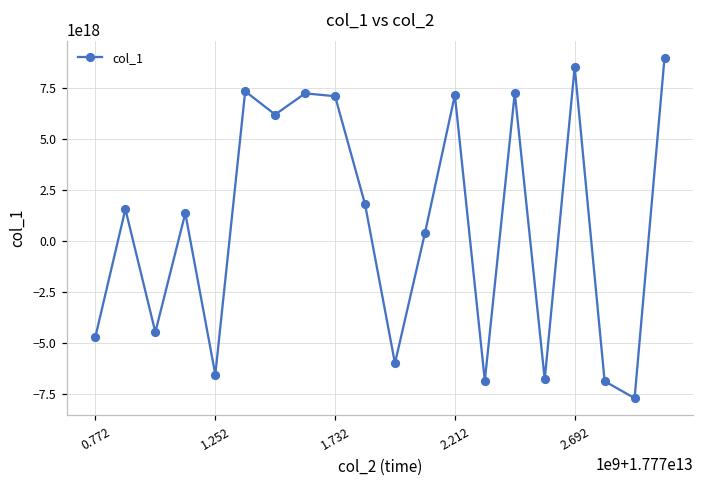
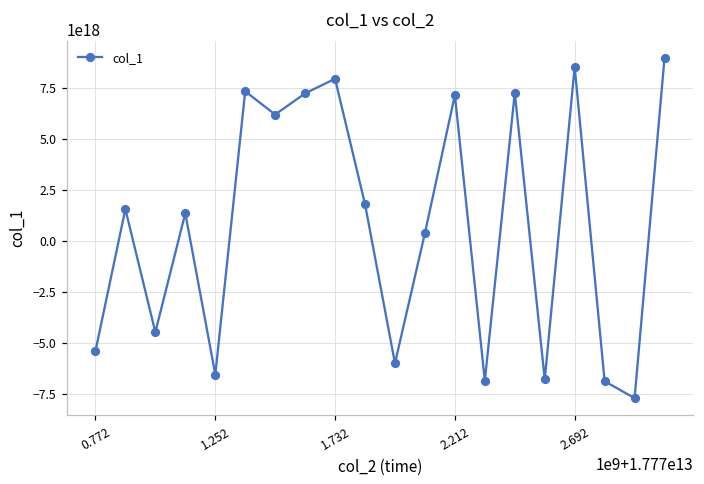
0.772: -4700000000000000000 -> -5400000000000000000
1.732: 7100000000000000000 -> 8000000000000000000
